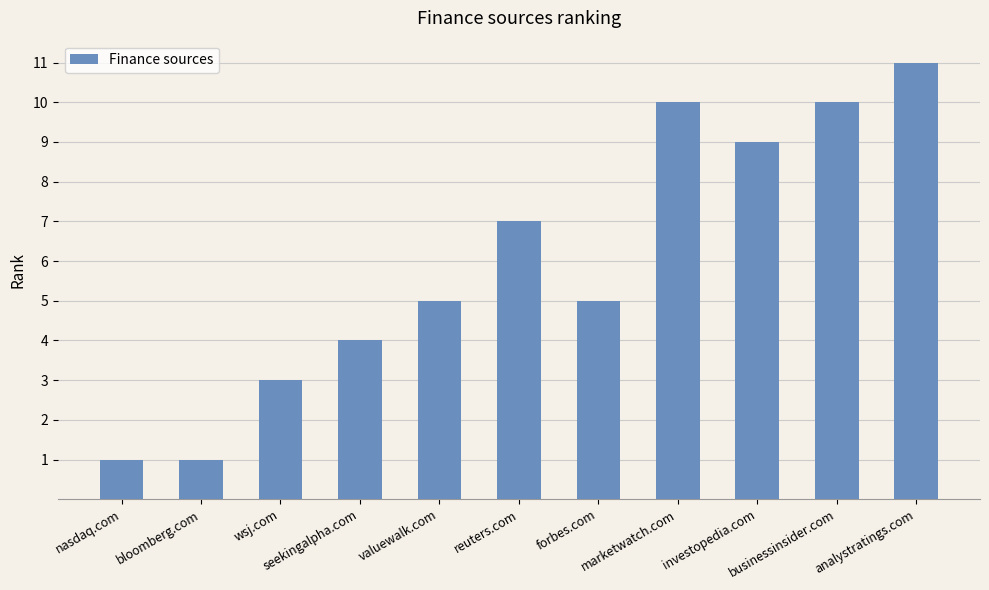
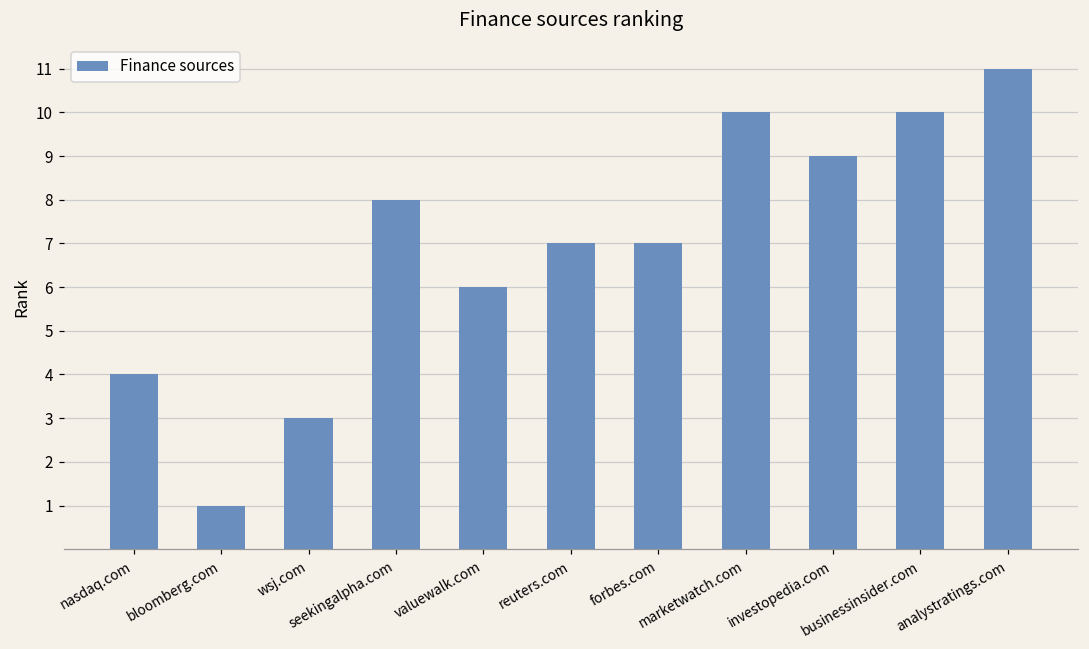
nasdaq.com: 1 -> 4
seekingalpha.com: 4 -> 8
valuewalk.com: 5 -> 6
forbes.com: 5 -> 7
